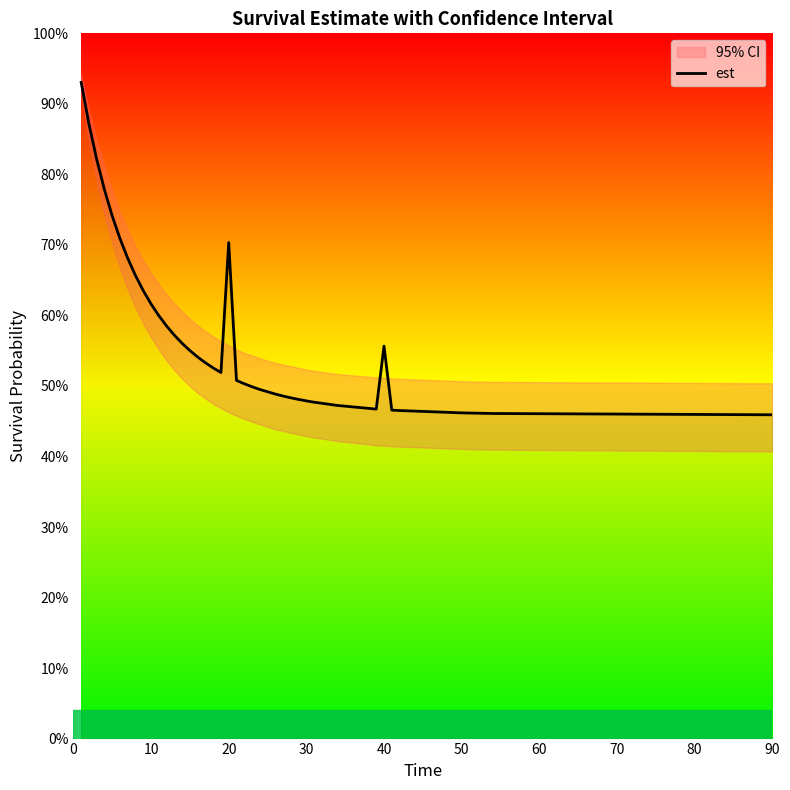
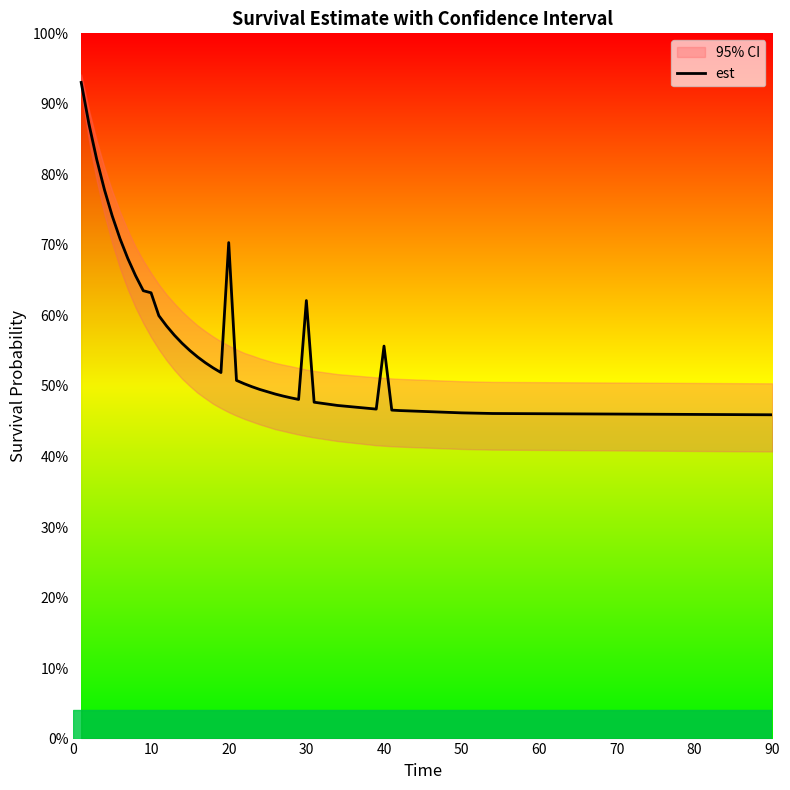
est, 10: 62% -> 63%
est, 30: 48% -> 62%
